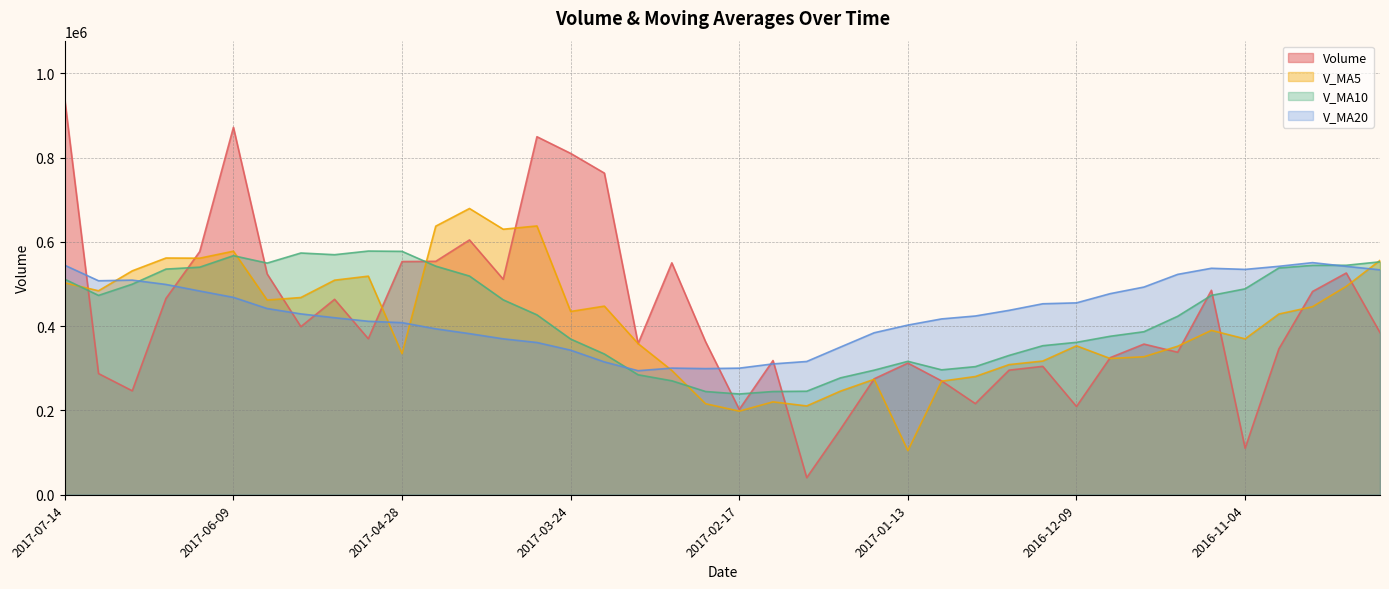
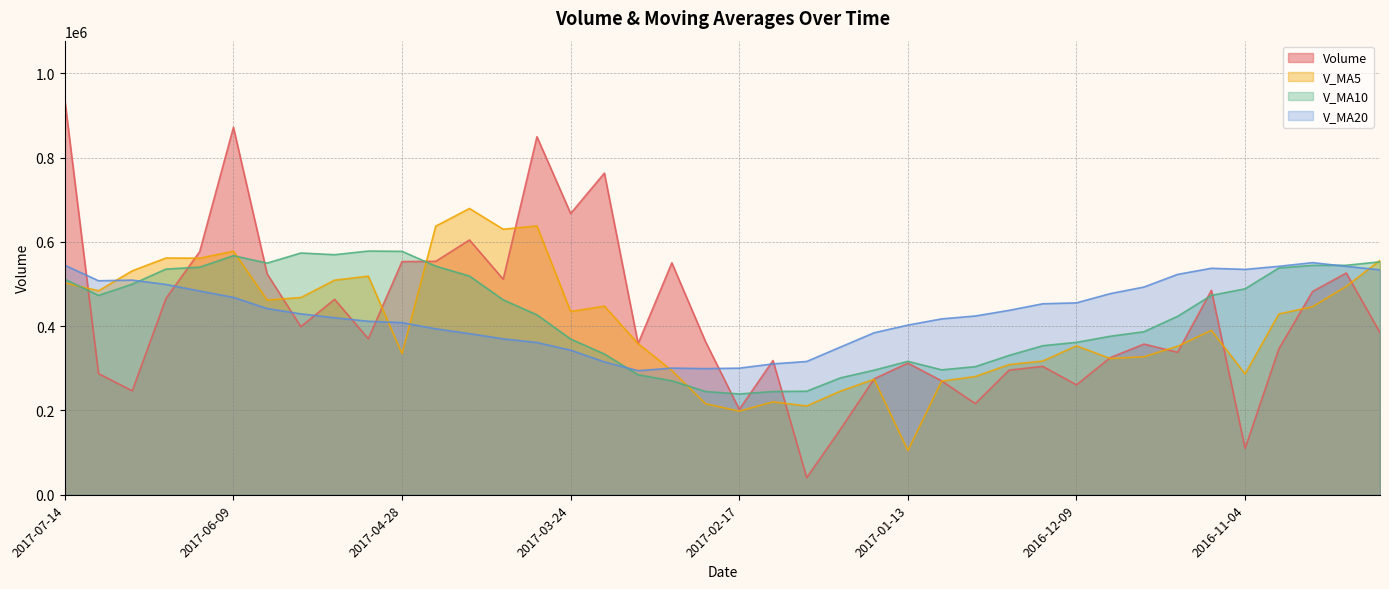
Volume, 2017-03-24: 810000 -> 670000
Volume, 2016-12-09: 210000 -> 260000
V_MA5, 2016-11-04: 370000 -> 290000
